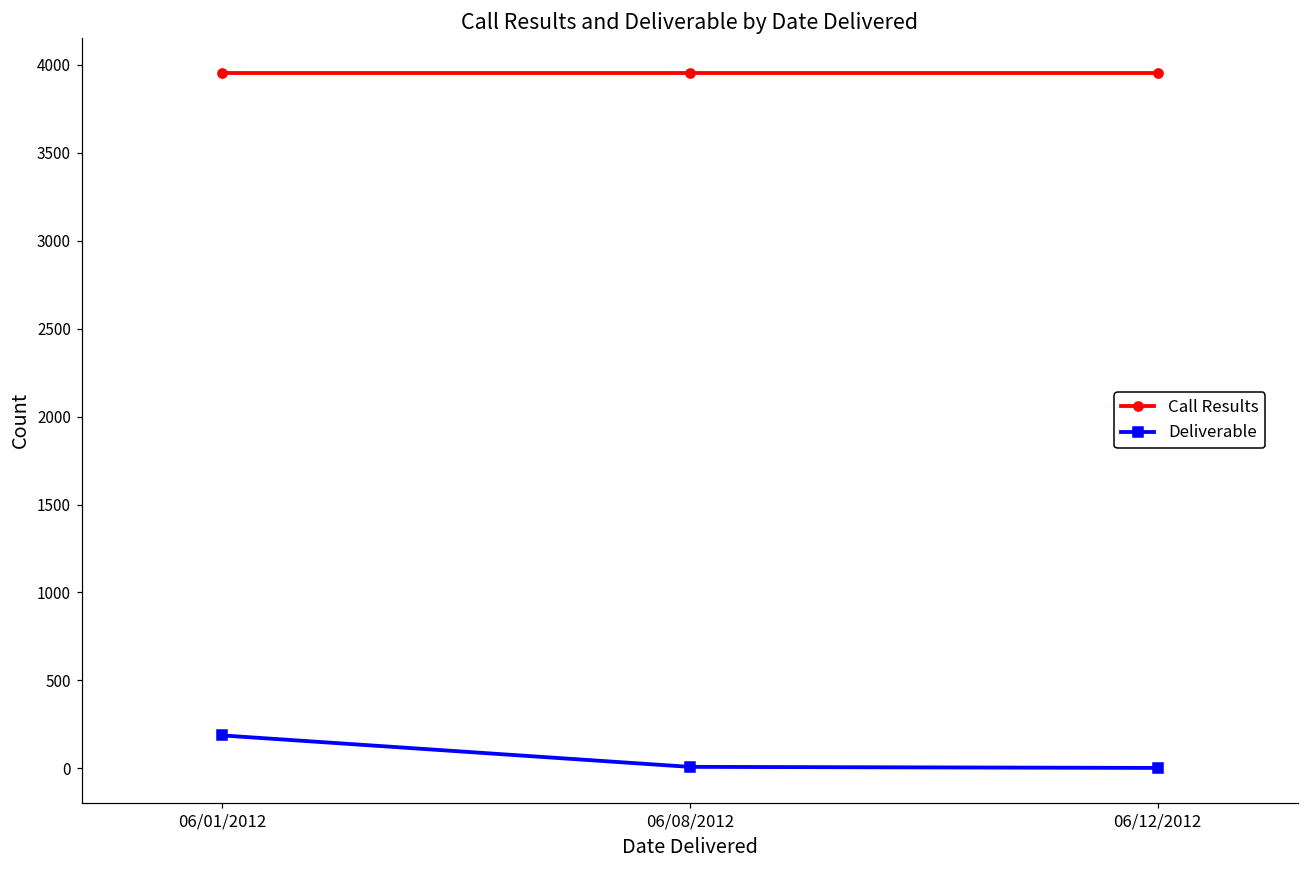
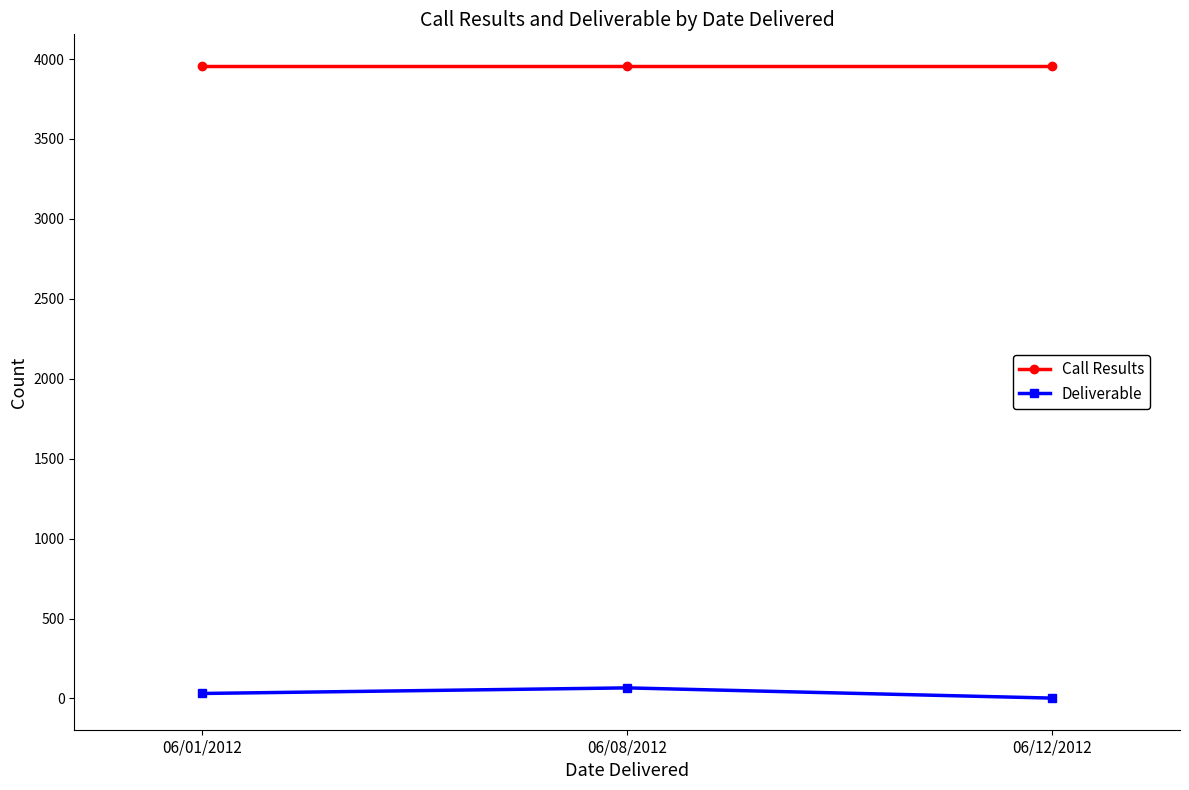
Deliverable, 06/01/2012: 190 -> 30
Deliverable, 06/08/2012: 10 -> 70
